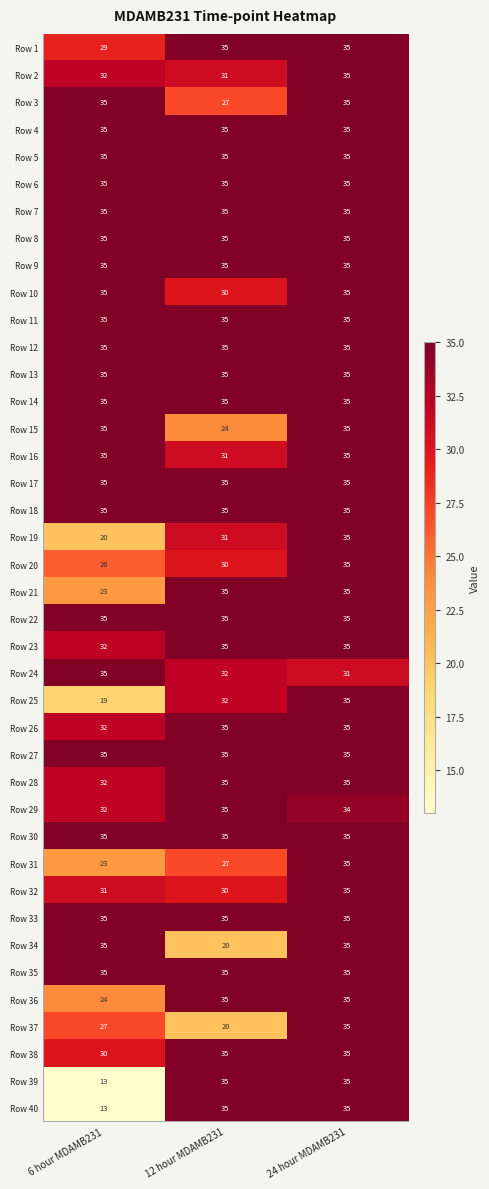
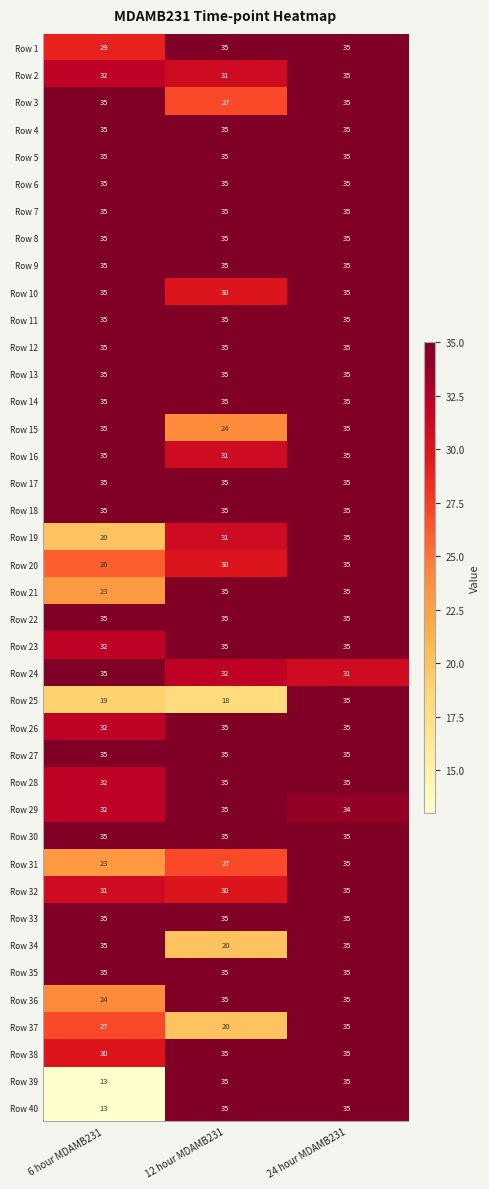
Row 25, 12 hour MDAMB231: 32 -> 18
